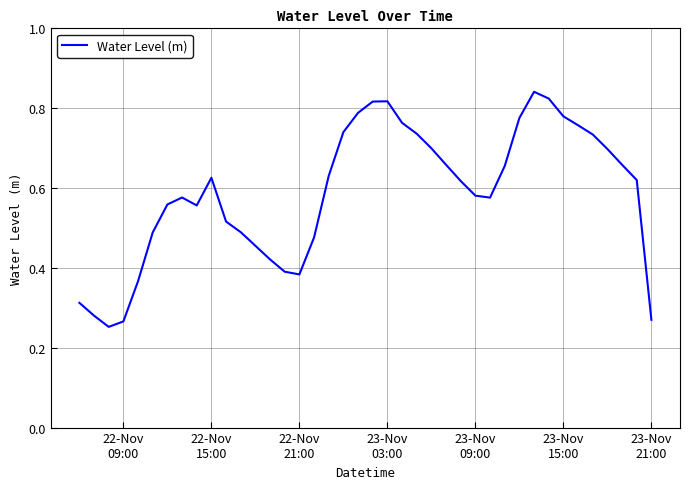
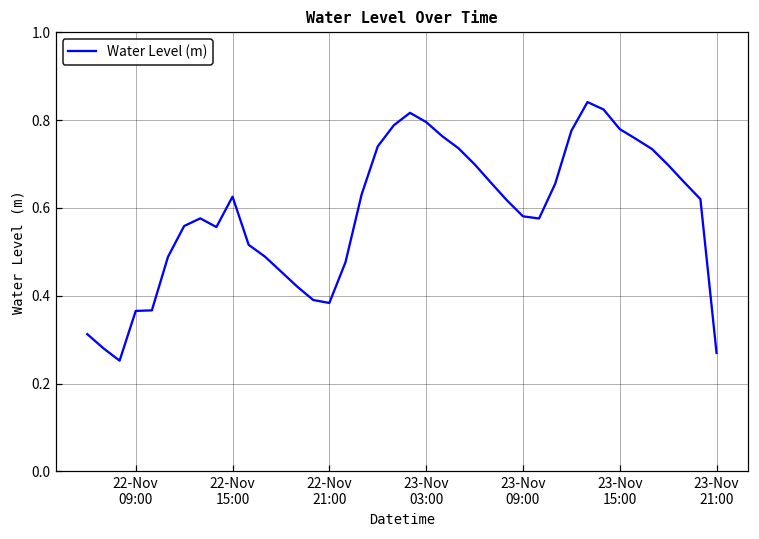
22-Nov 09:00: 0.27 -> 0.37
23-Nov 03:00: 0.82 -> 0.80
